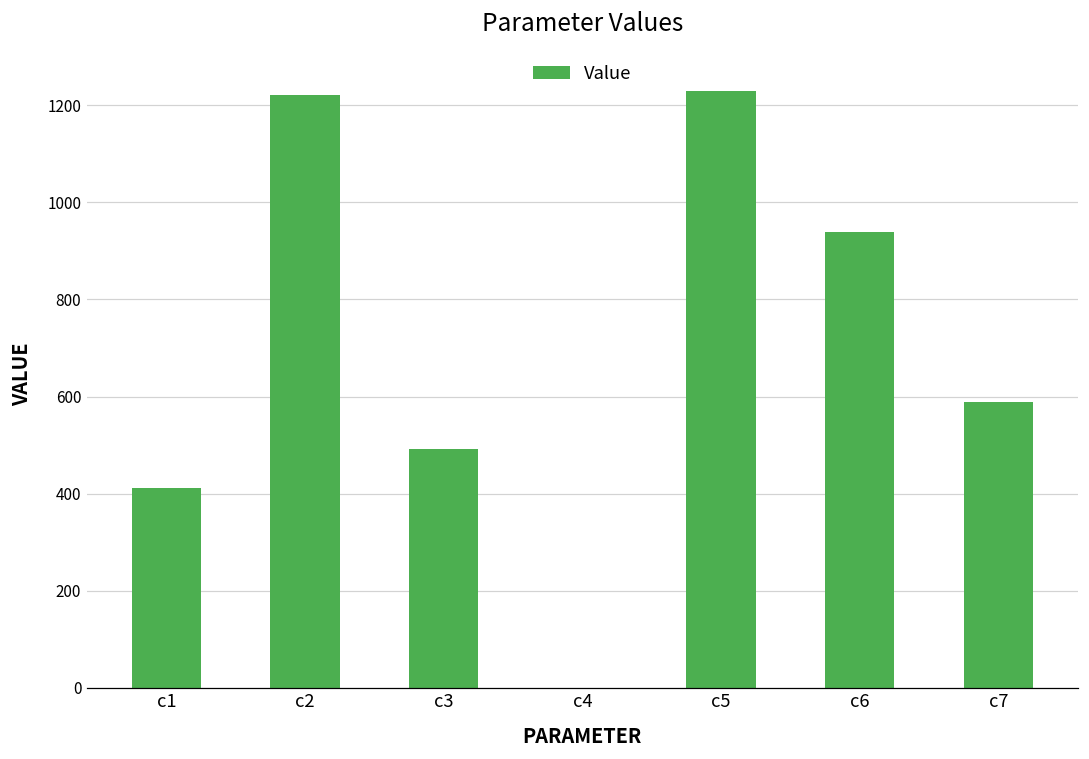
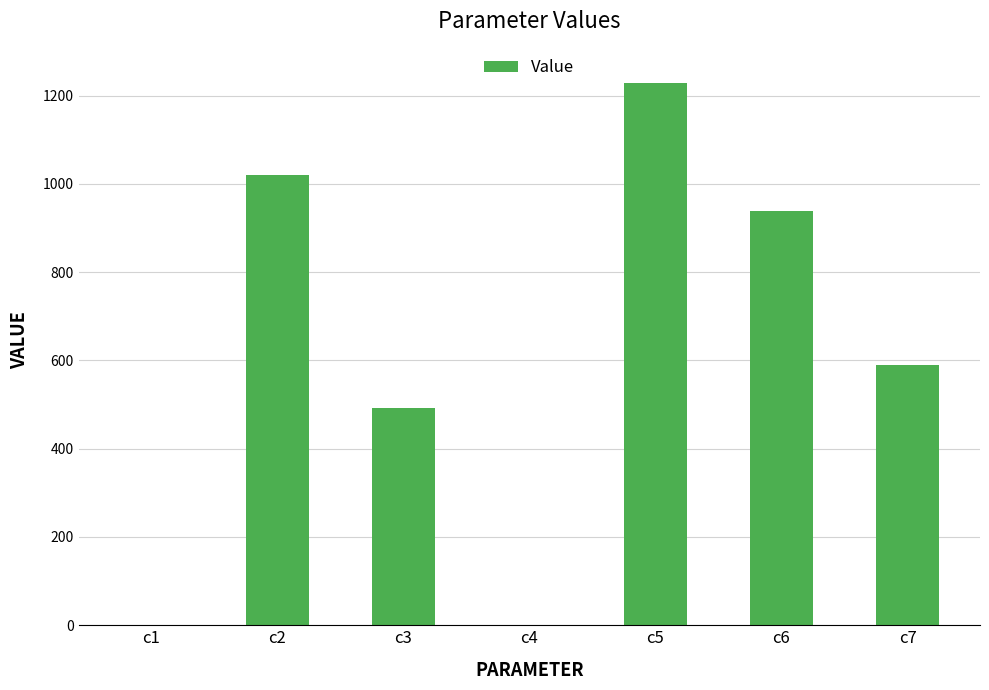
c1: 410 -> 0
c2: 1220 -> 1020
